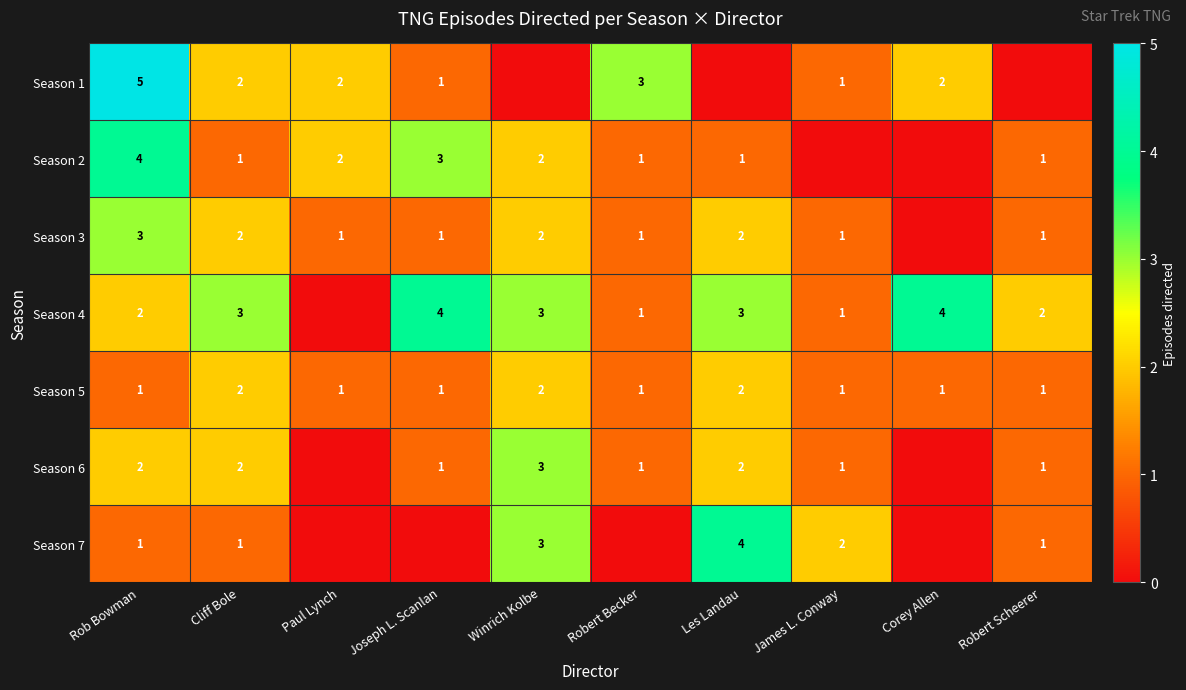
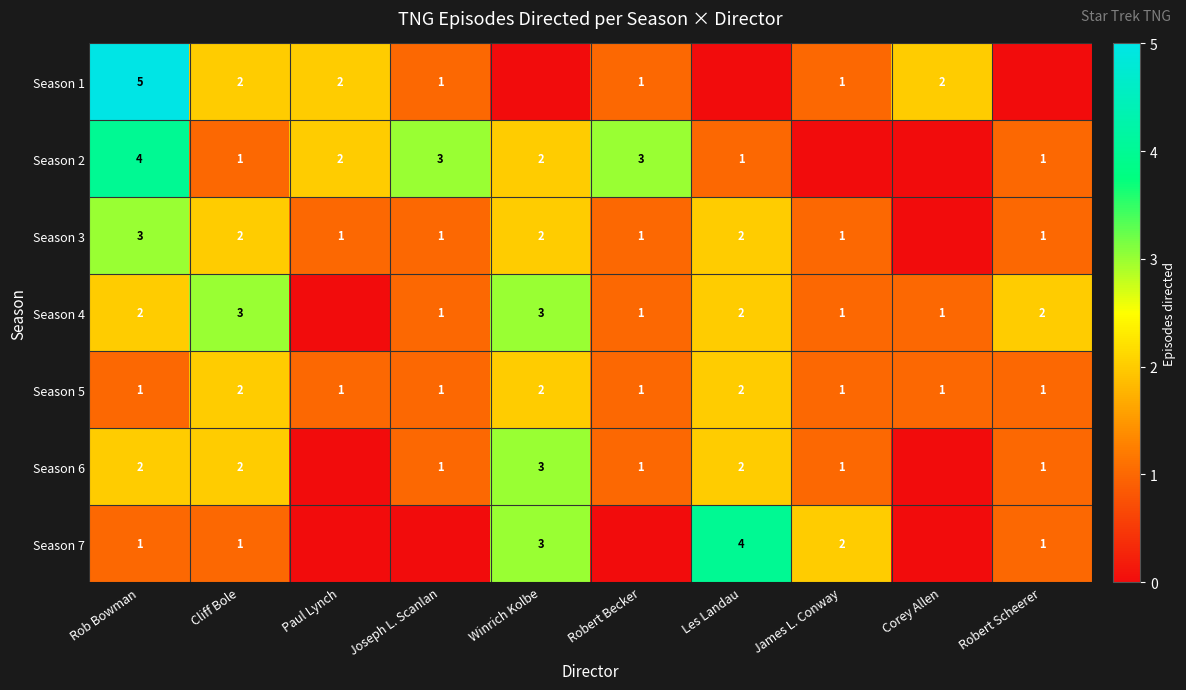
Season 1, Robert Becker: 3 -> 1
Season 2, Robert Becker: 1 -> 3
Season 4, Joseph L. Scanlan: 4 -> 1
Season 4, Les Landau: 3 -> 2
Season 4, Corey Allen: 4 -> 1
